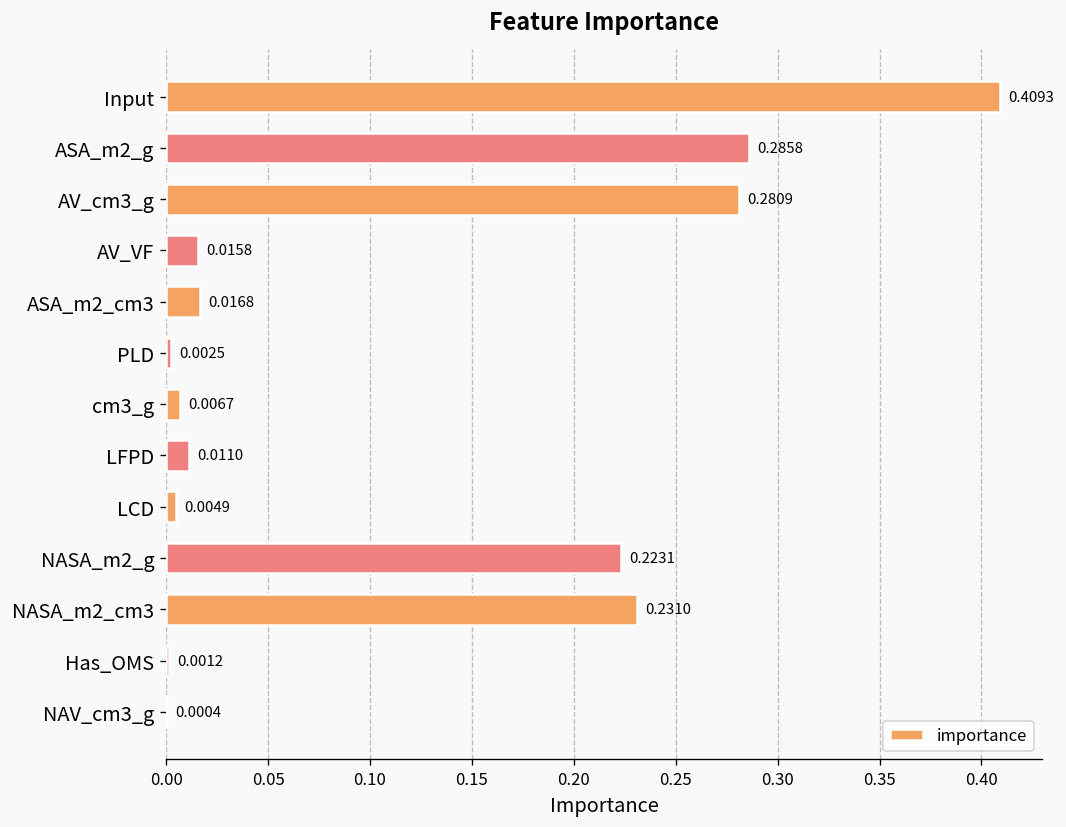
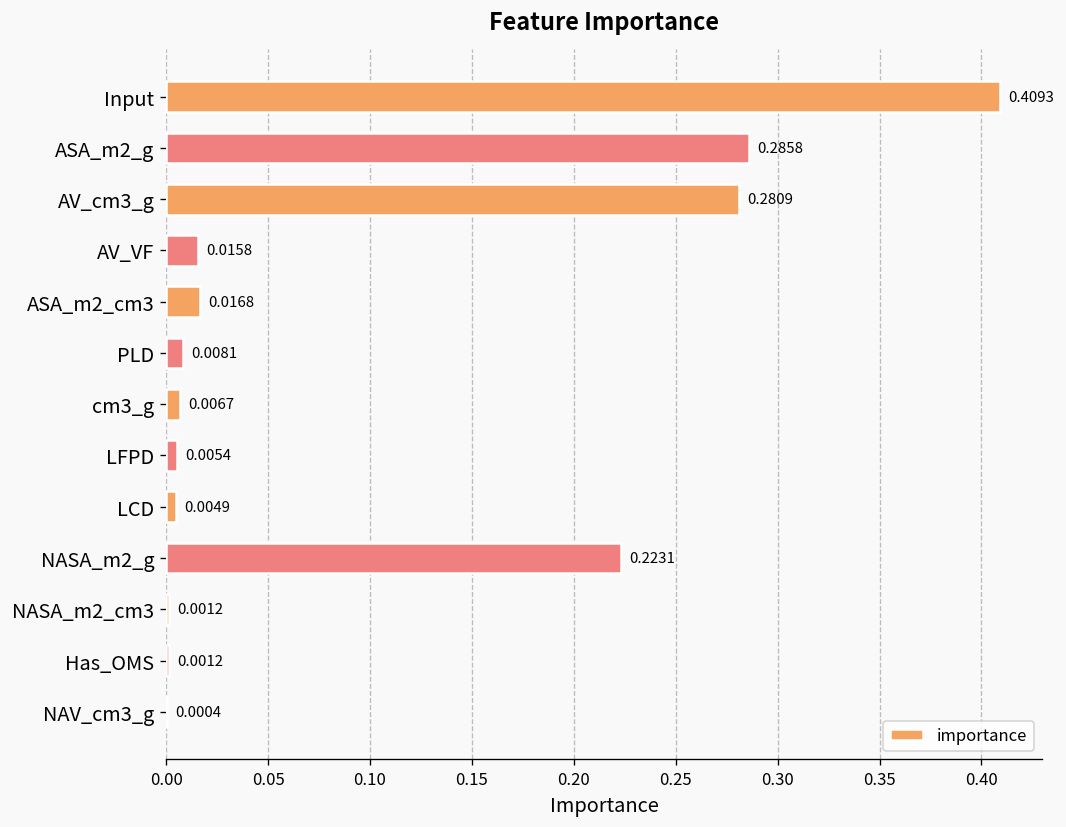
PLD: 0.0025 -> 0.0081
LFPD: 0.0110 -> 0.0054
NASA_m2_cm3: 0.2310 -> 0.0012
